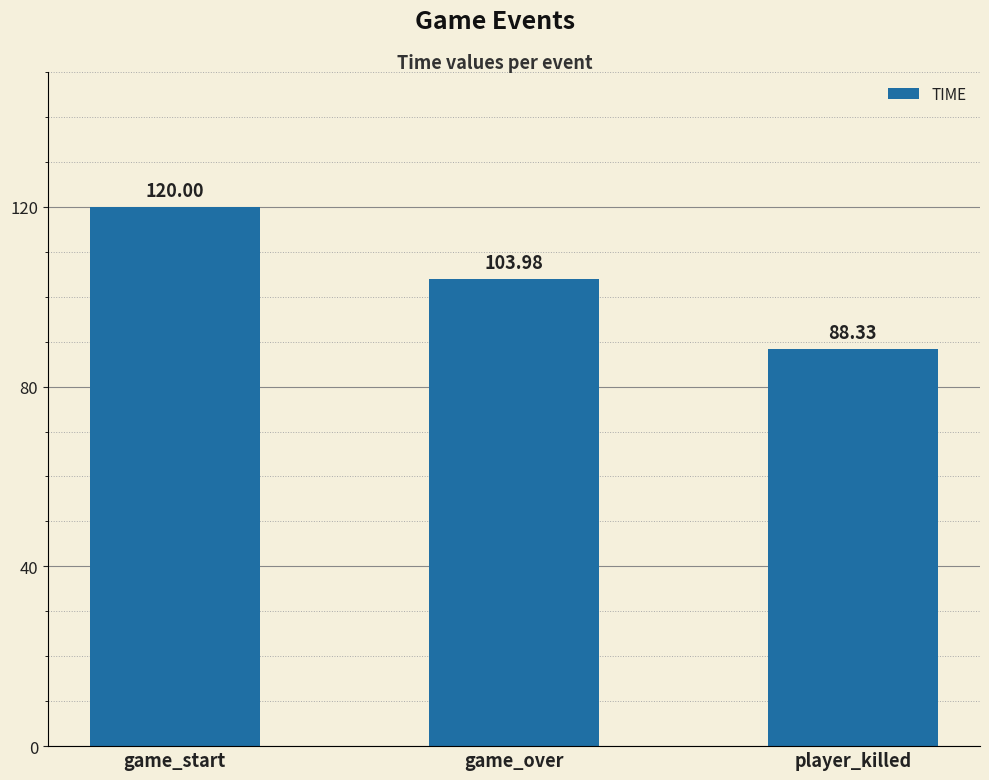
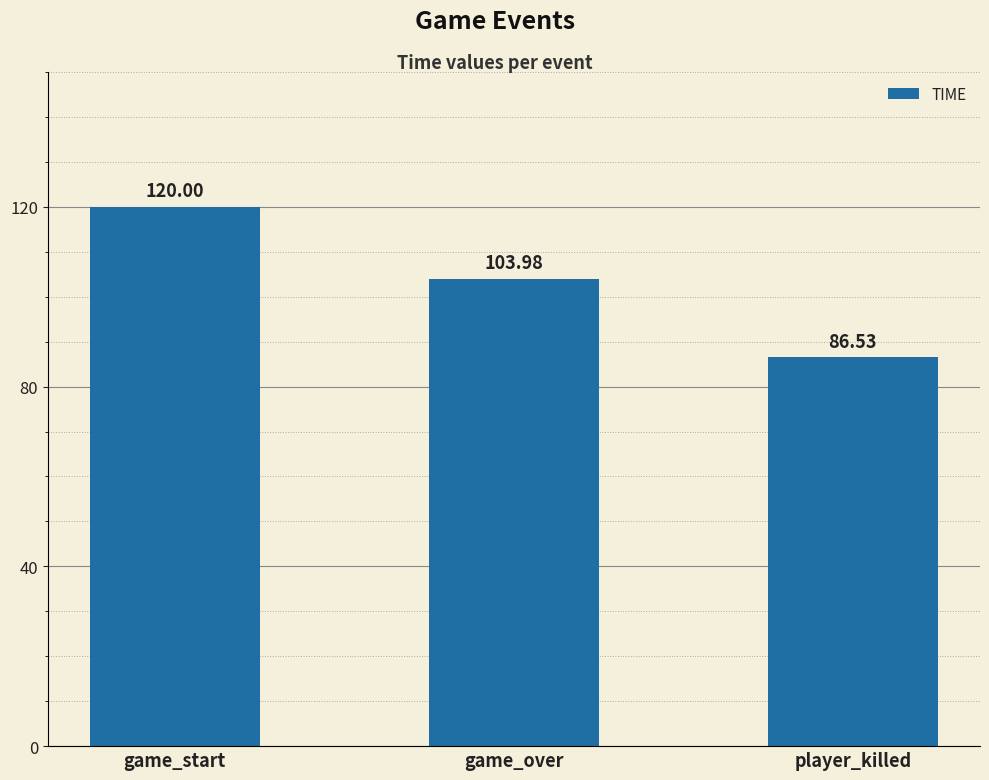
player_killed: 88.33 -> 86.53
